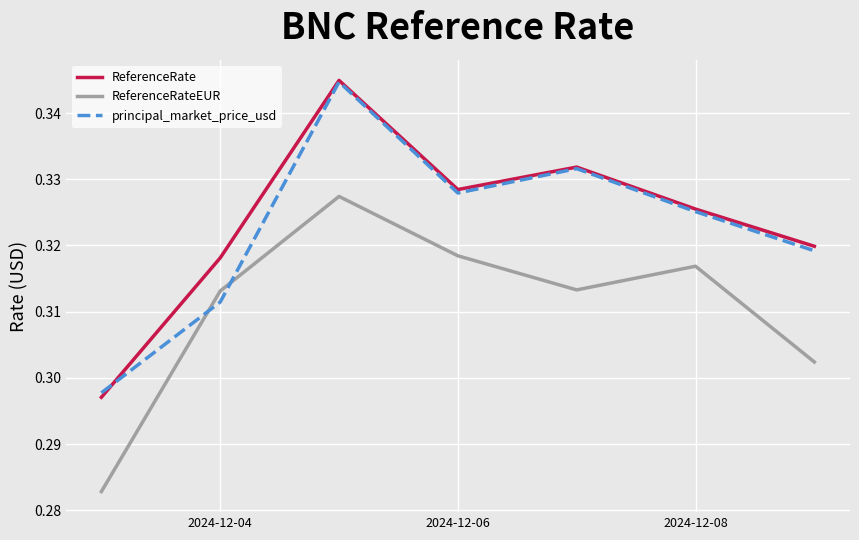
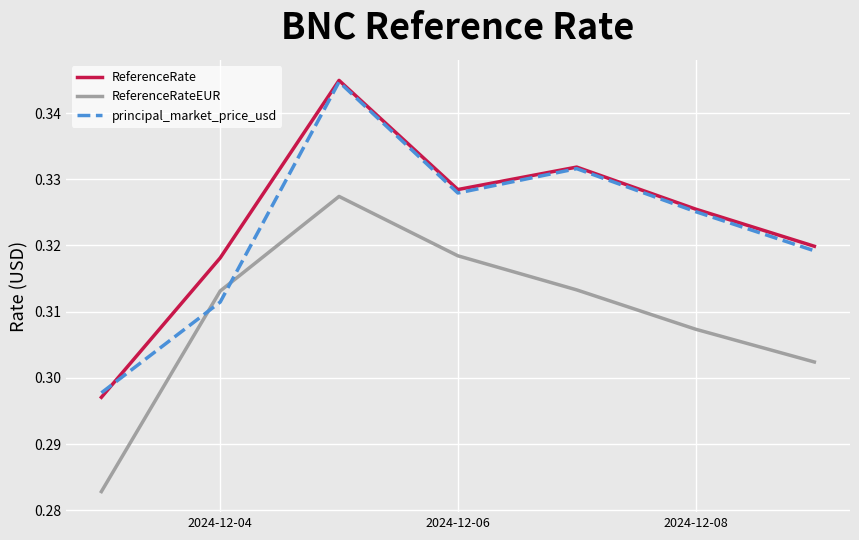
ReferenceRateEUR, 2024-12-08: 0.317 -> 0.307
